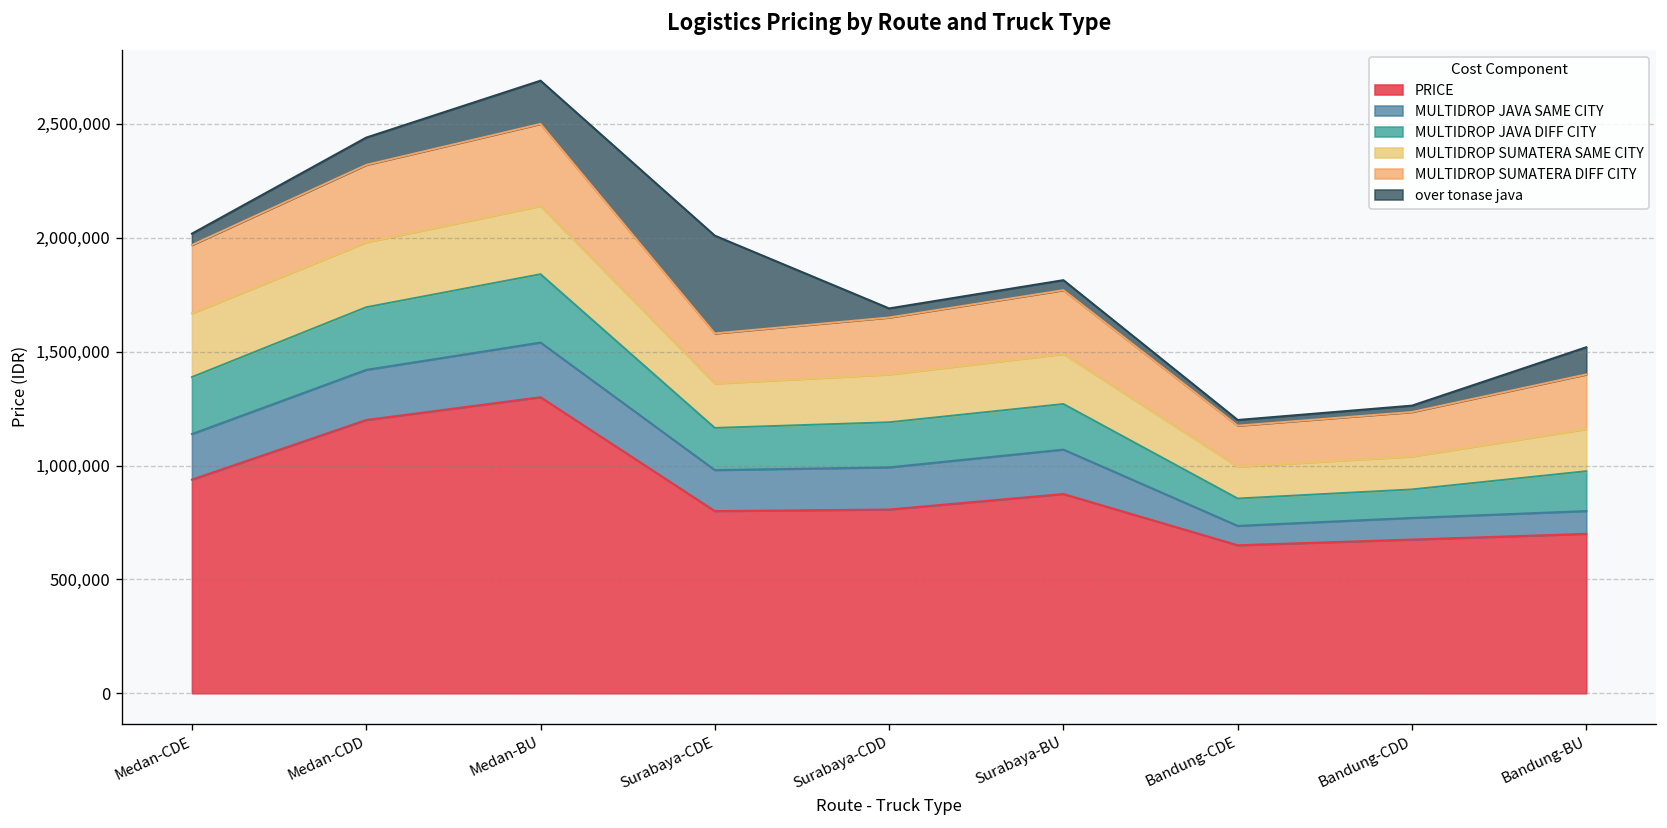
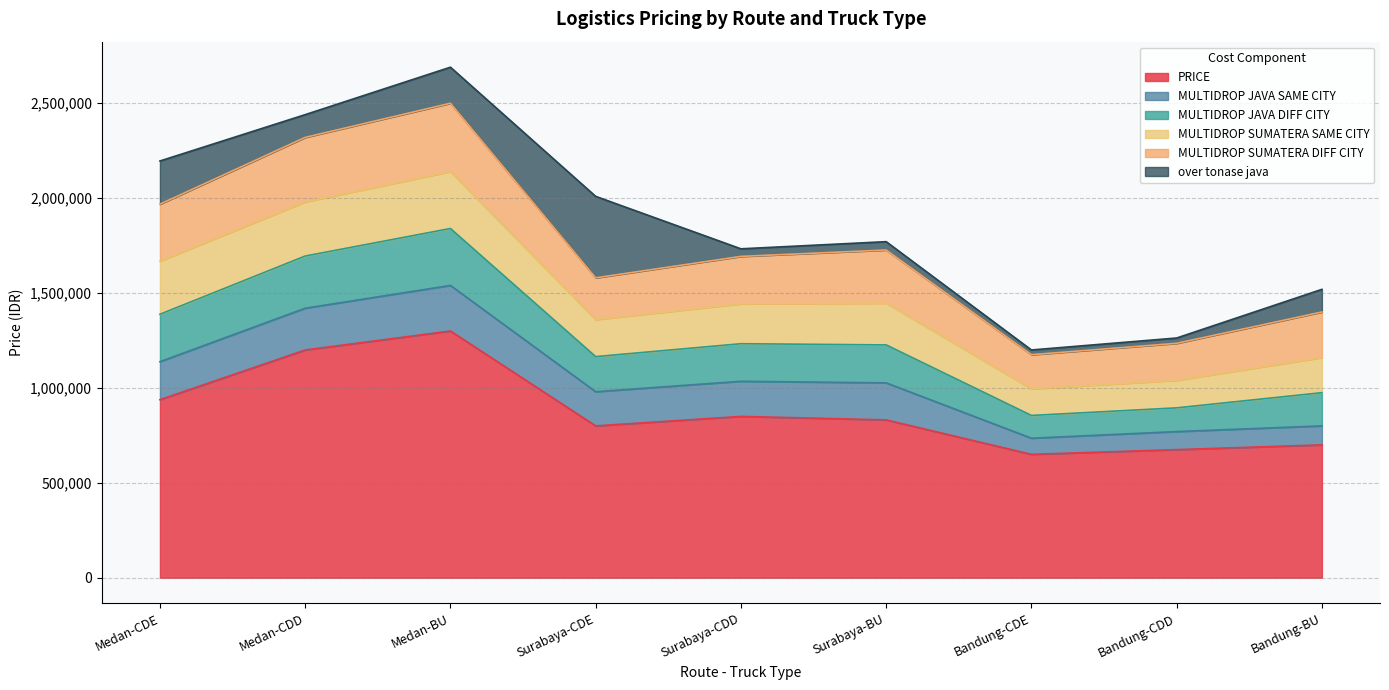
over tonase java, Medan-CDE: 50,000 -> 230,000
PRICE, Surabaya-CDD: 810,000 -> 850,000
PRICE, Surabaya-BU: 880,000 -> 830,000
